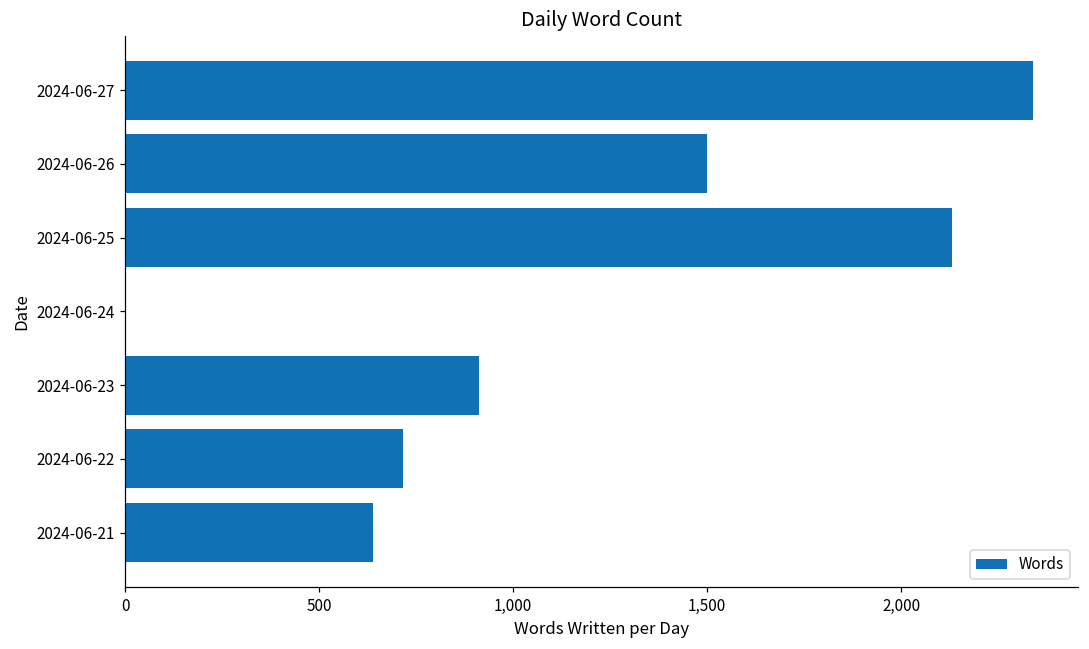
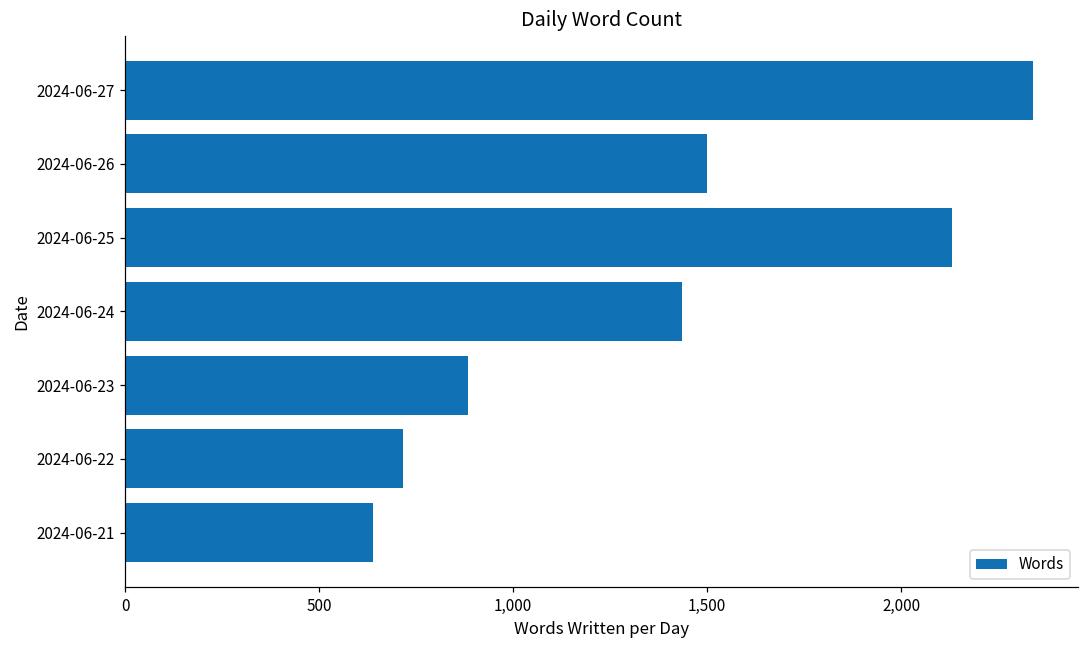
2024-06-24: 0 -> 1,440
2024-06-23: 910 -> 890
